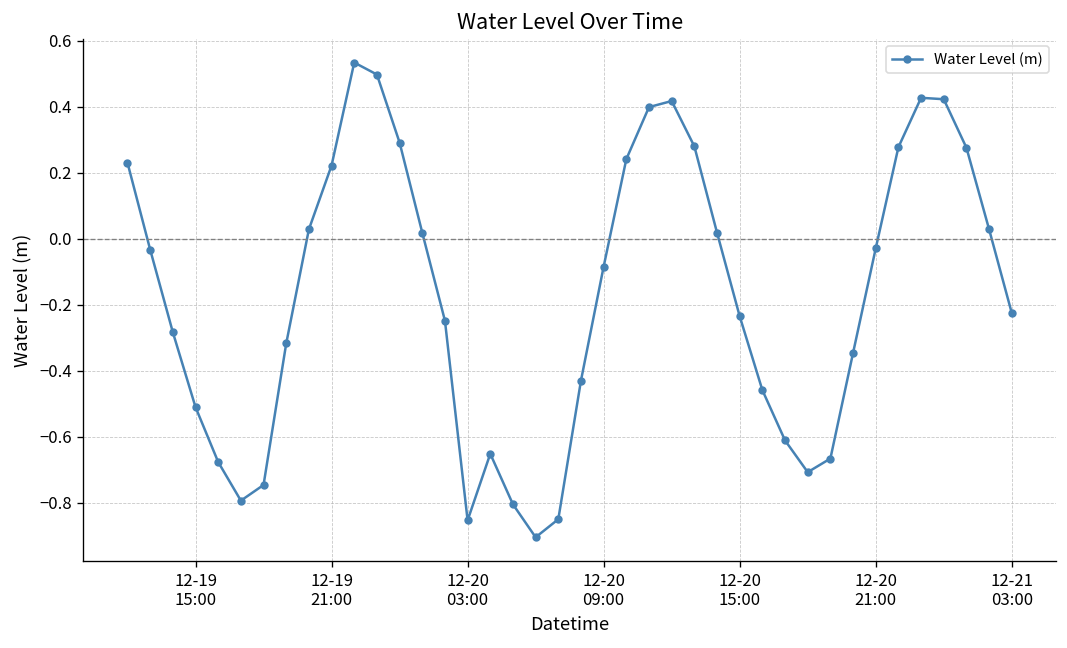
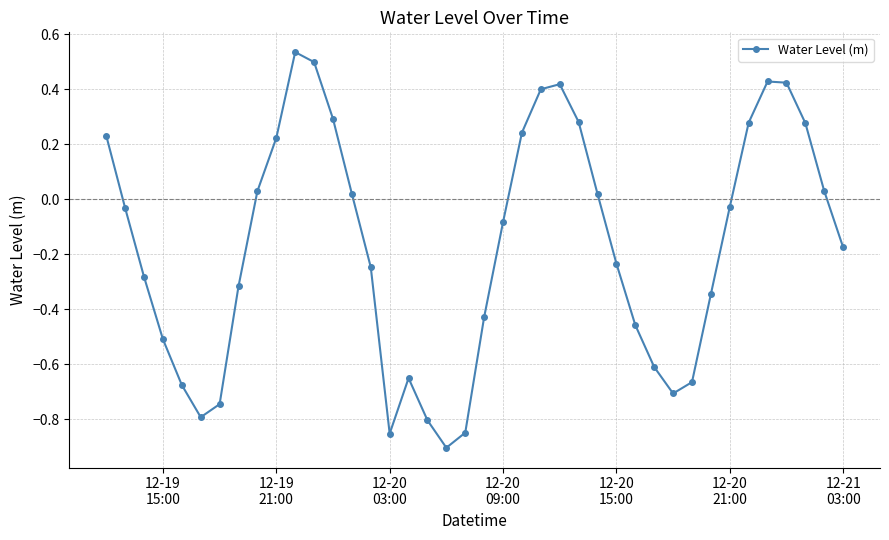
12-21 03:00: -0.22 -> -0.18
